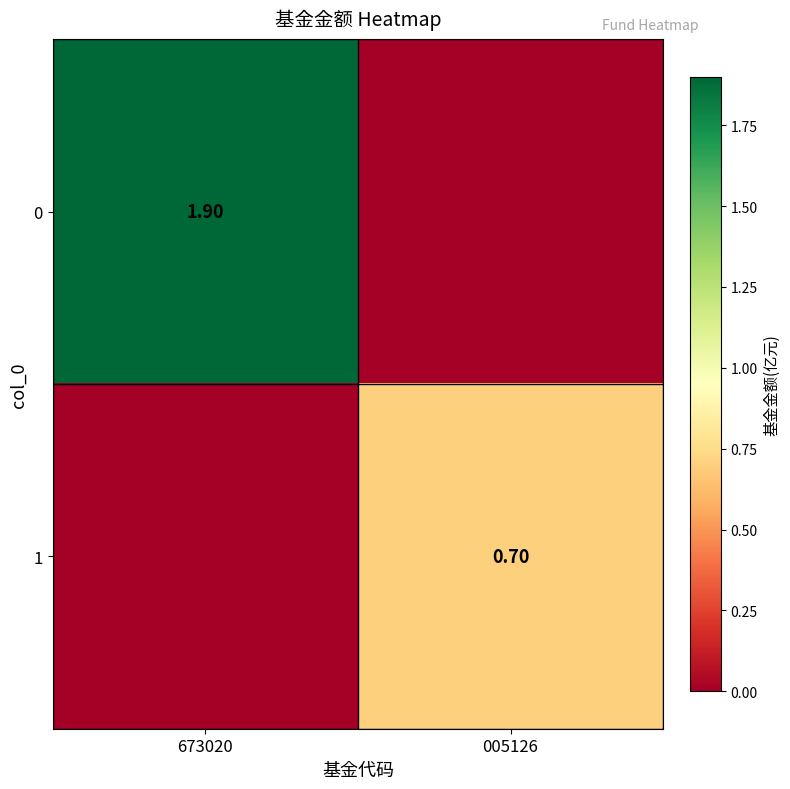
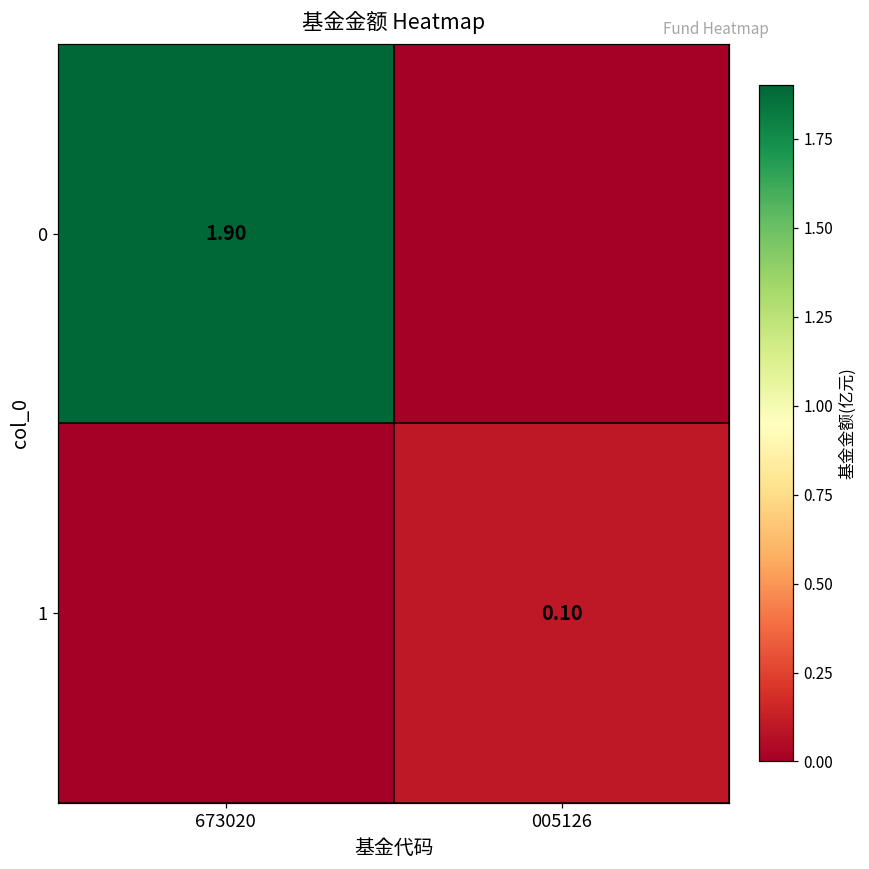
1, 005126: 0.70 -> 0.10
